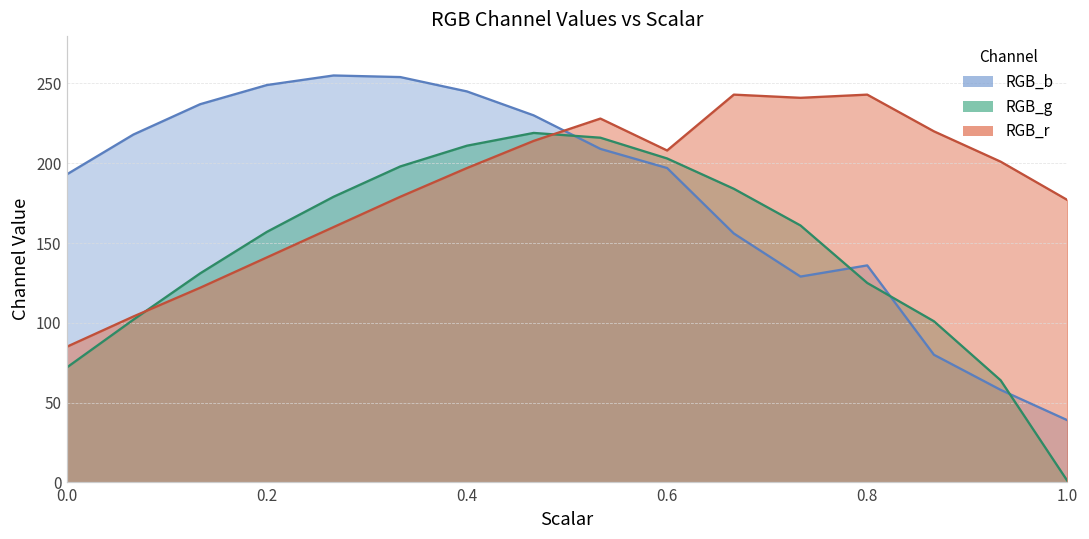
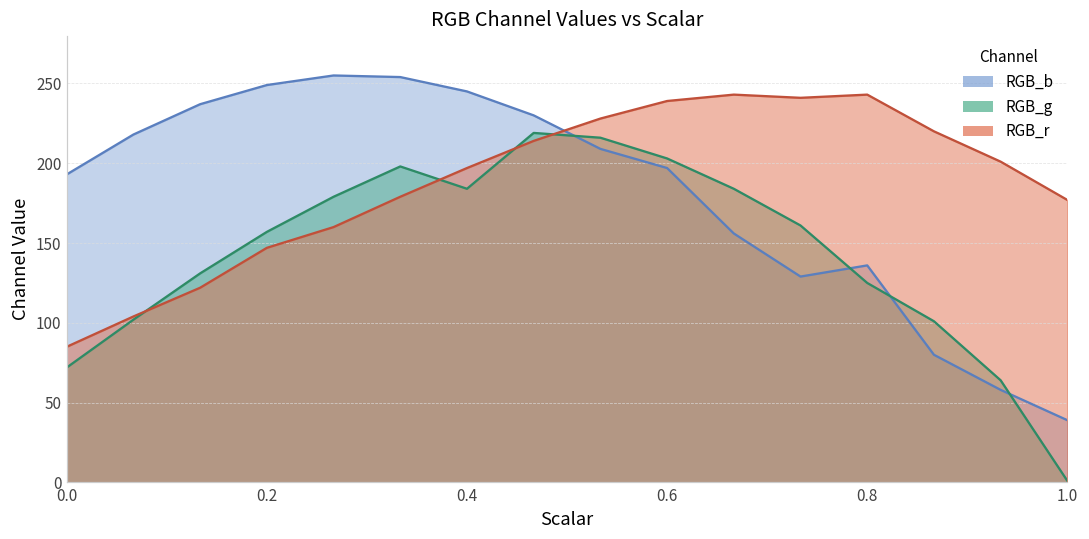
RGB_r, 0.2: 141 -> 147
RGB_g, 0.4: 211 -> 184
RGB_r, 0.6: 208 -> 239
